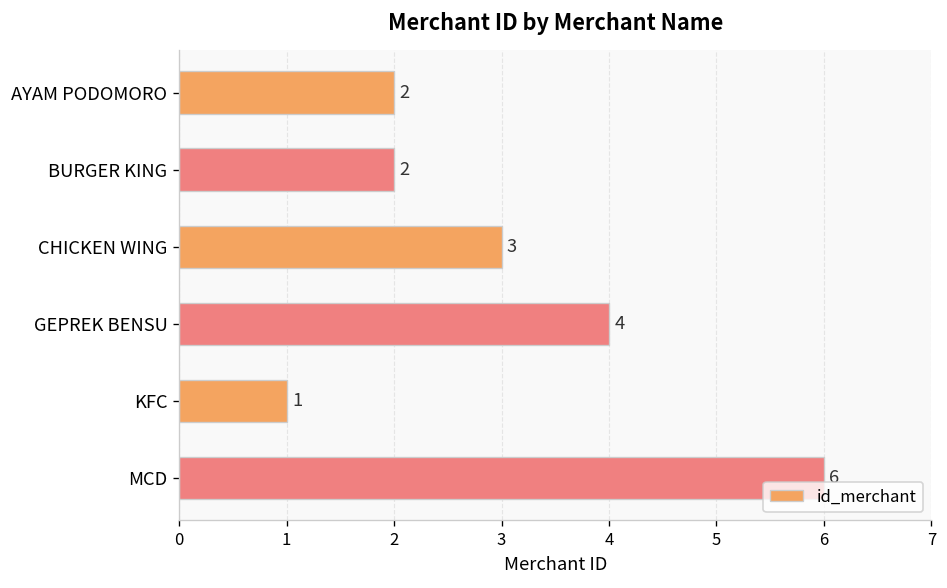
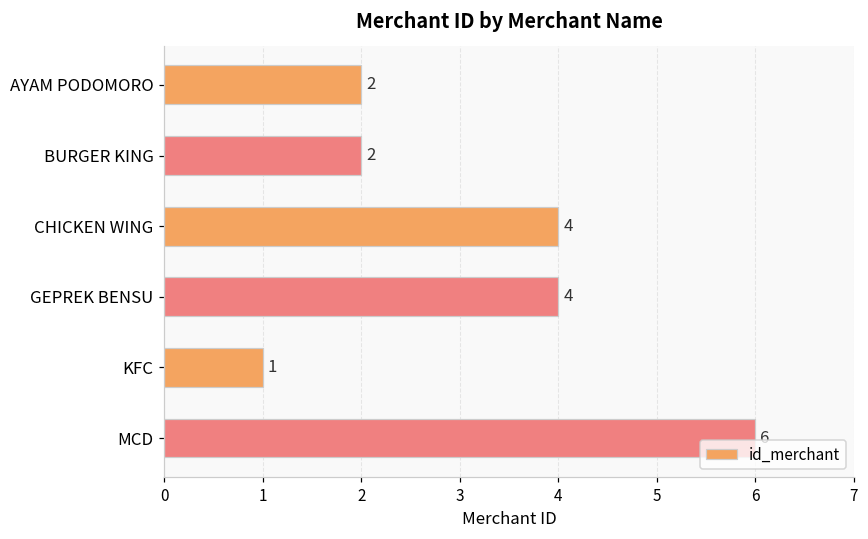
CHICKEN WING: 3 -> 4
